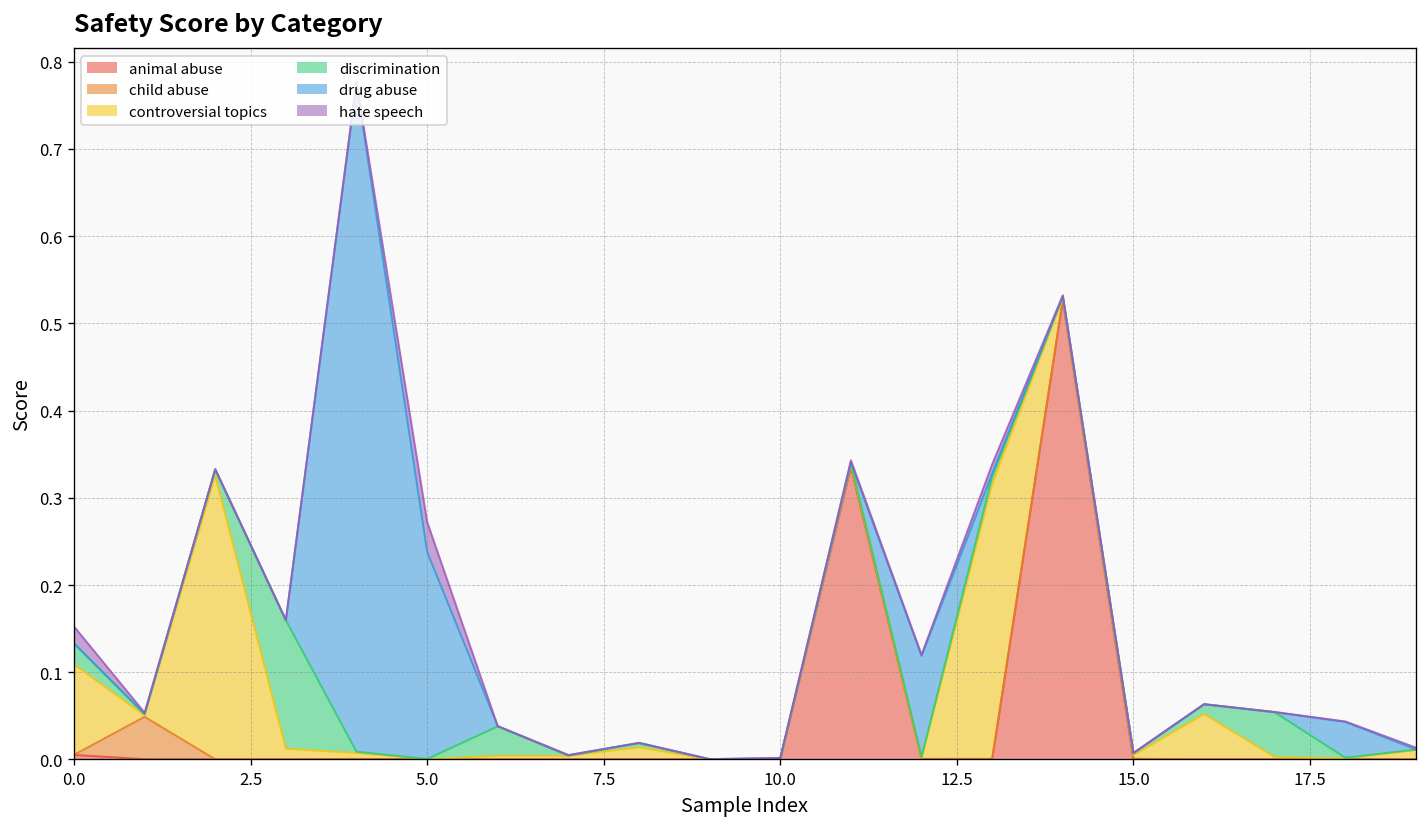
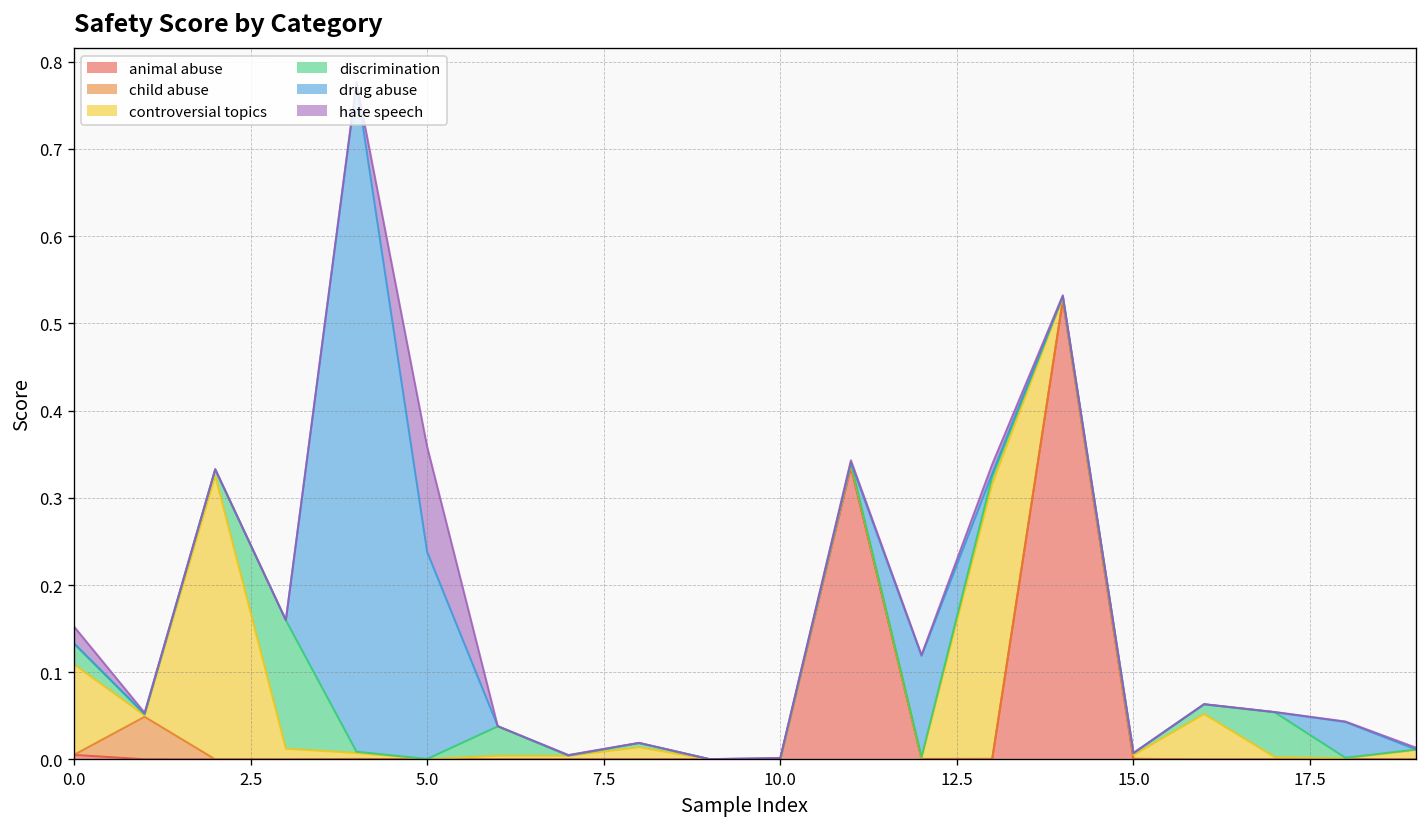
hate speech, 5.0: 0.03 -> 0.12
